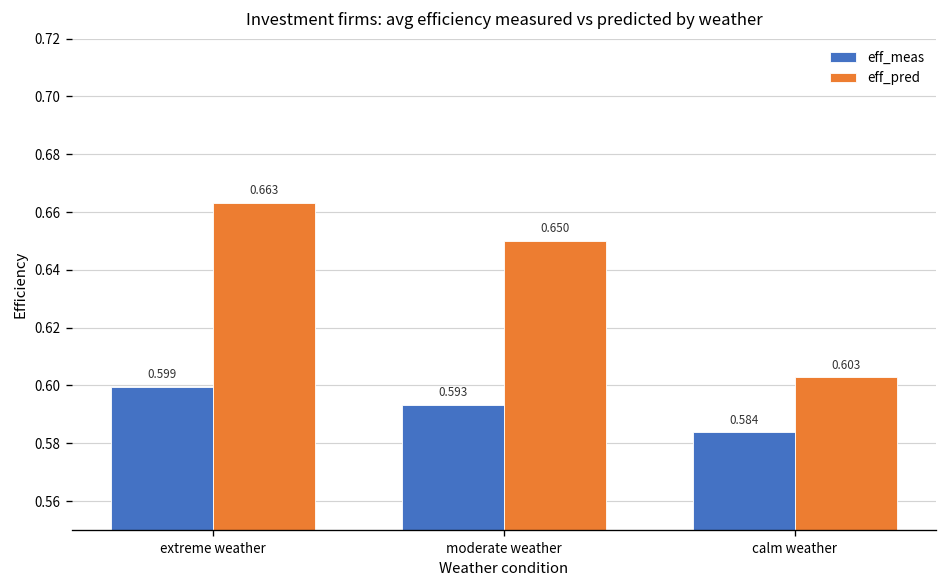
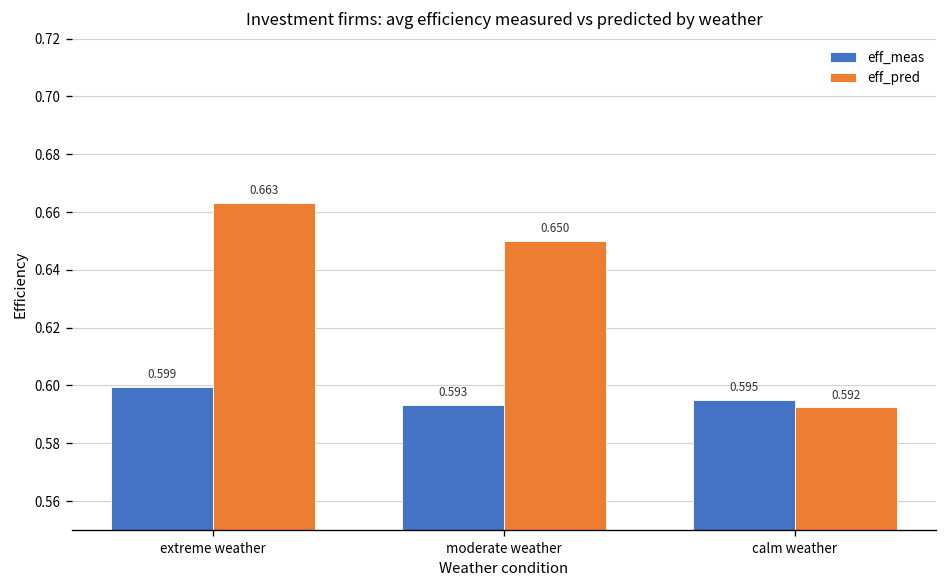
eff_meas, calm weather: 0.584 -> 0.595
eff_pred, calm weather: 0.603 -> 0.592
